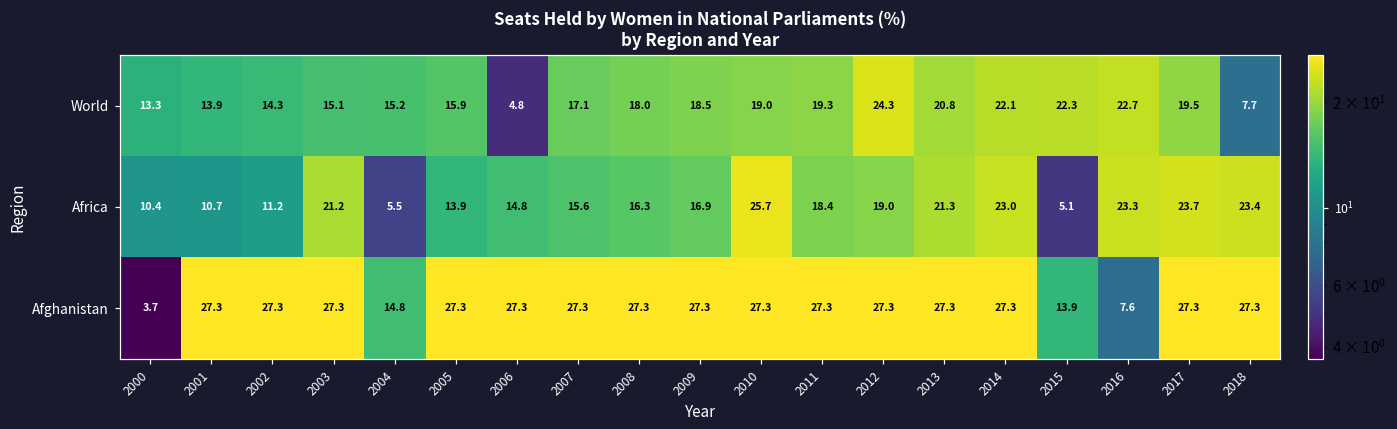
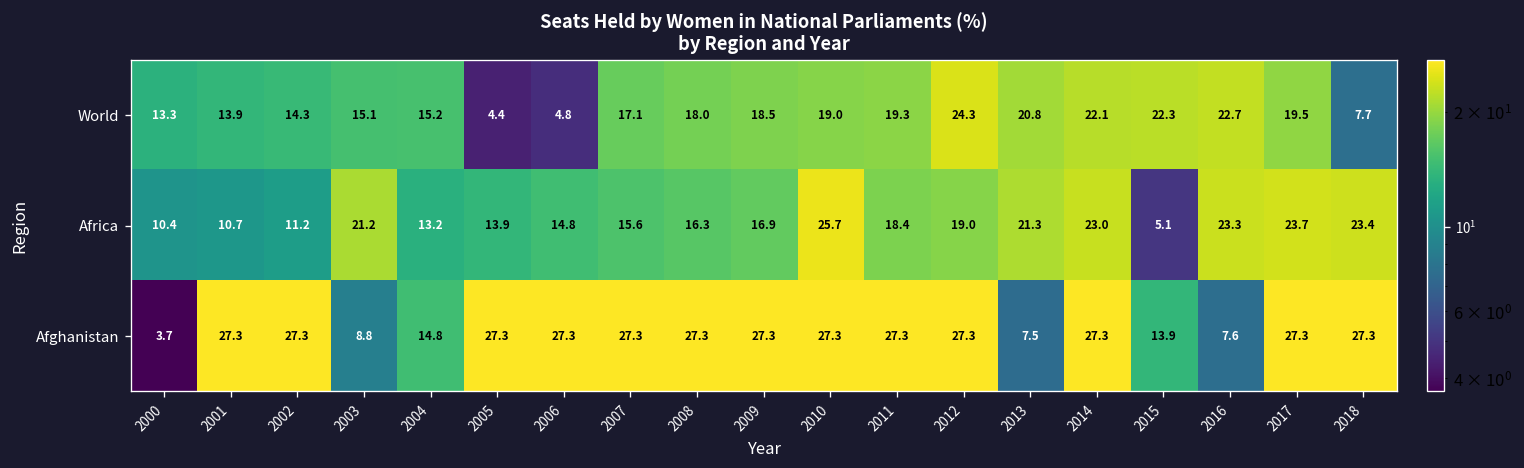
World, 2005: 15.9 -> 4.4
Africa, 2004: 5.5 -> 13.2
Afghanistan, 2003: 27.3 -> 8.8
Afghanistan, 2013: 27.3 -> 7.5
